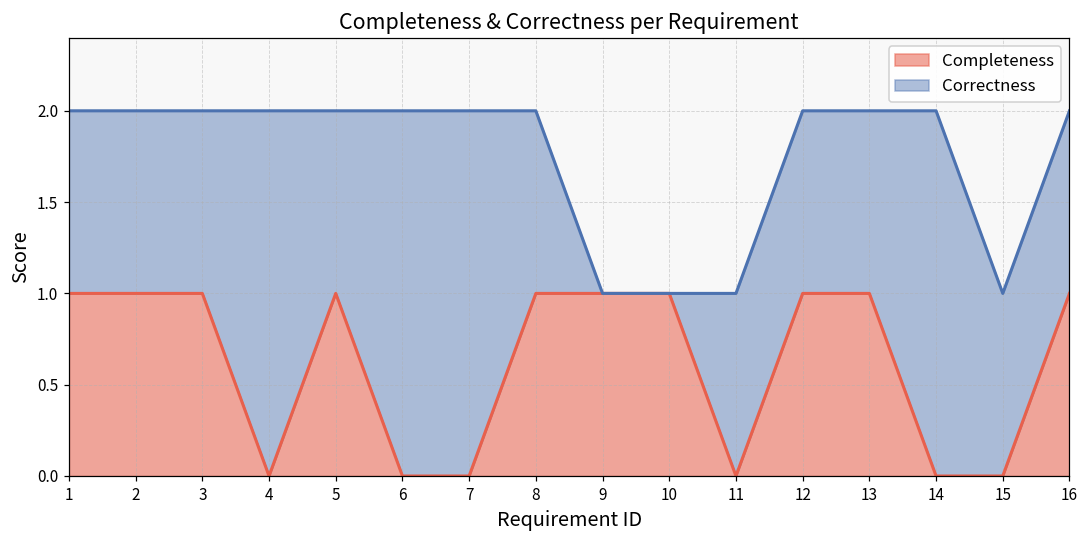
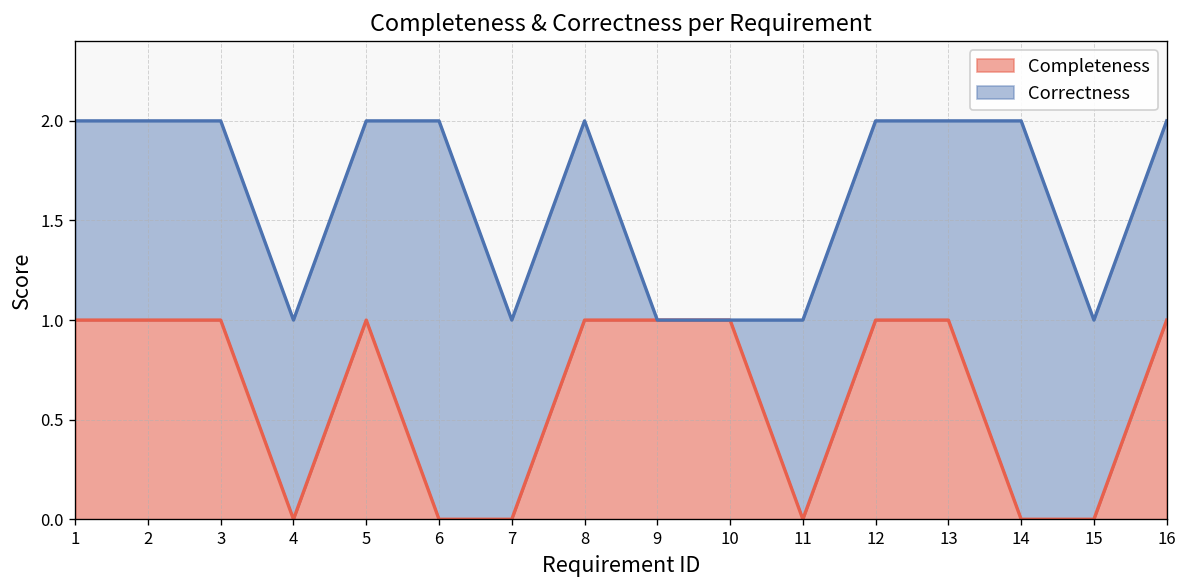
Correctness, 4: 2 -> 1
Correctness, 7: 2 -> 1
